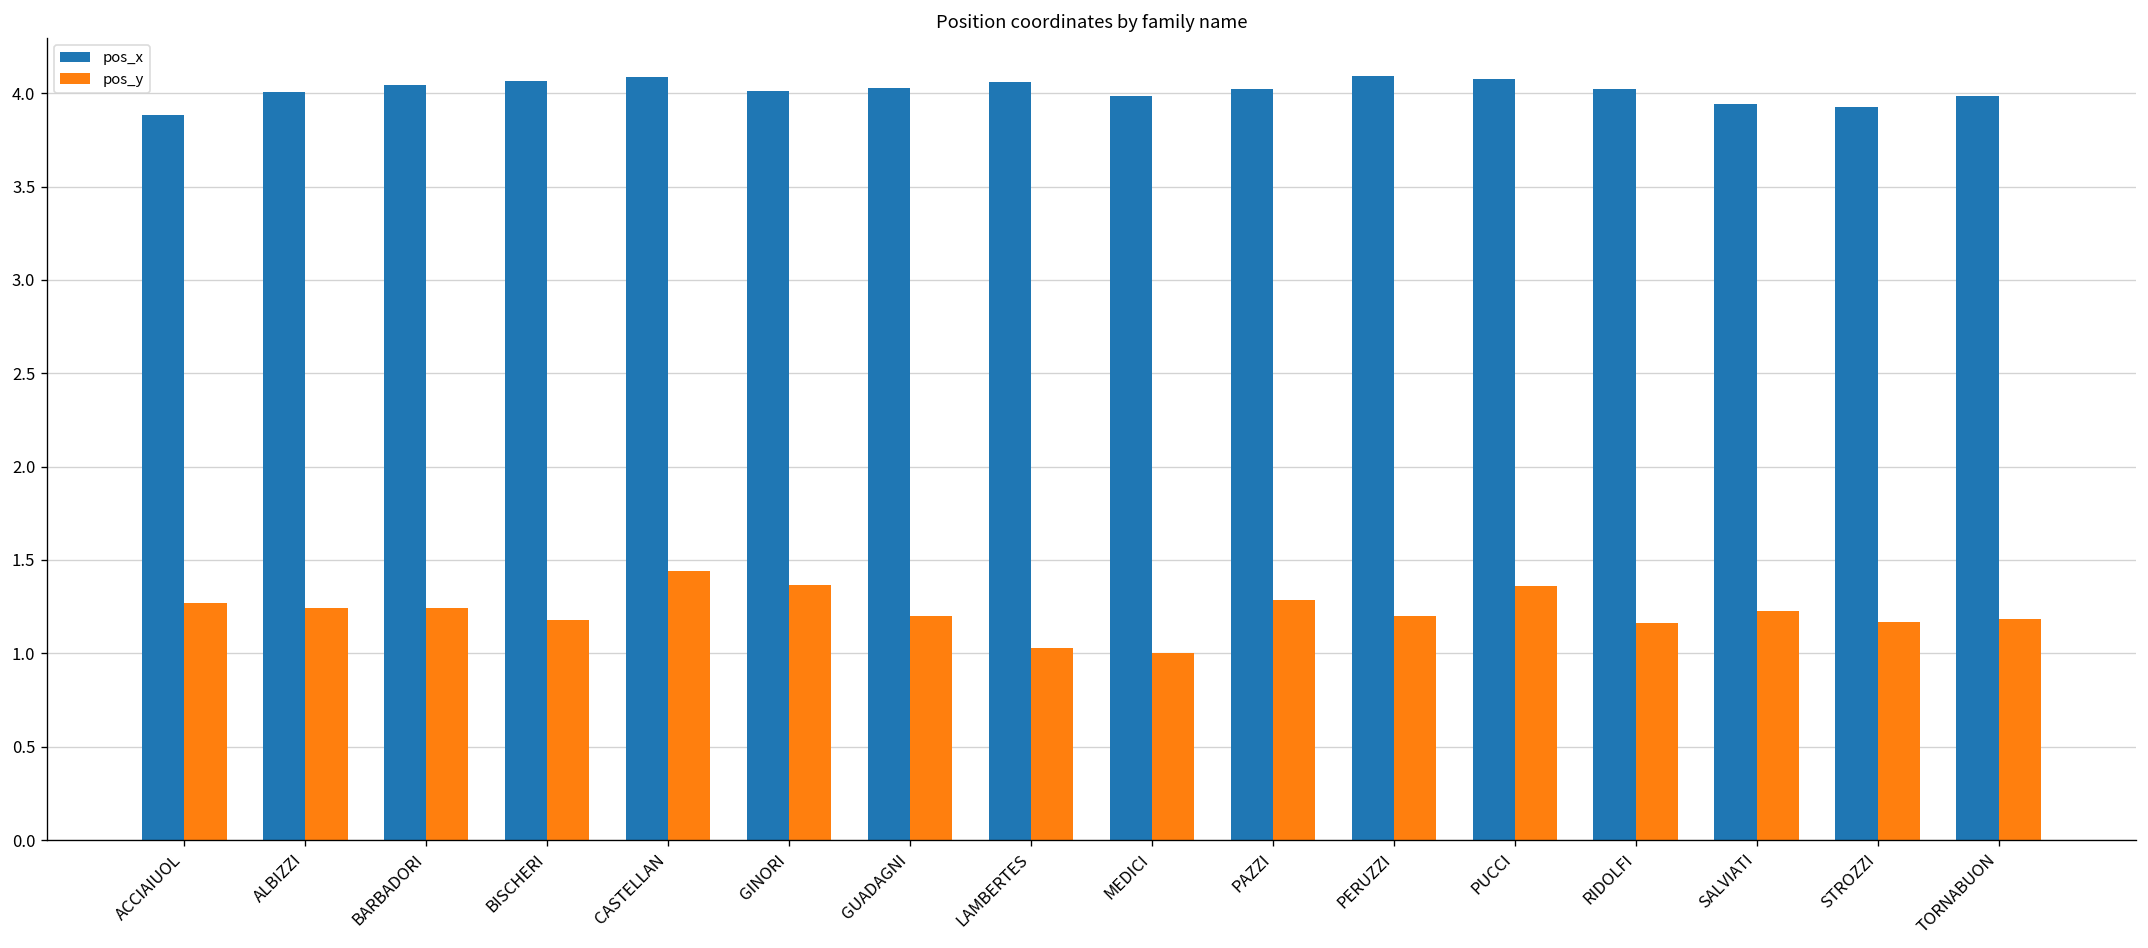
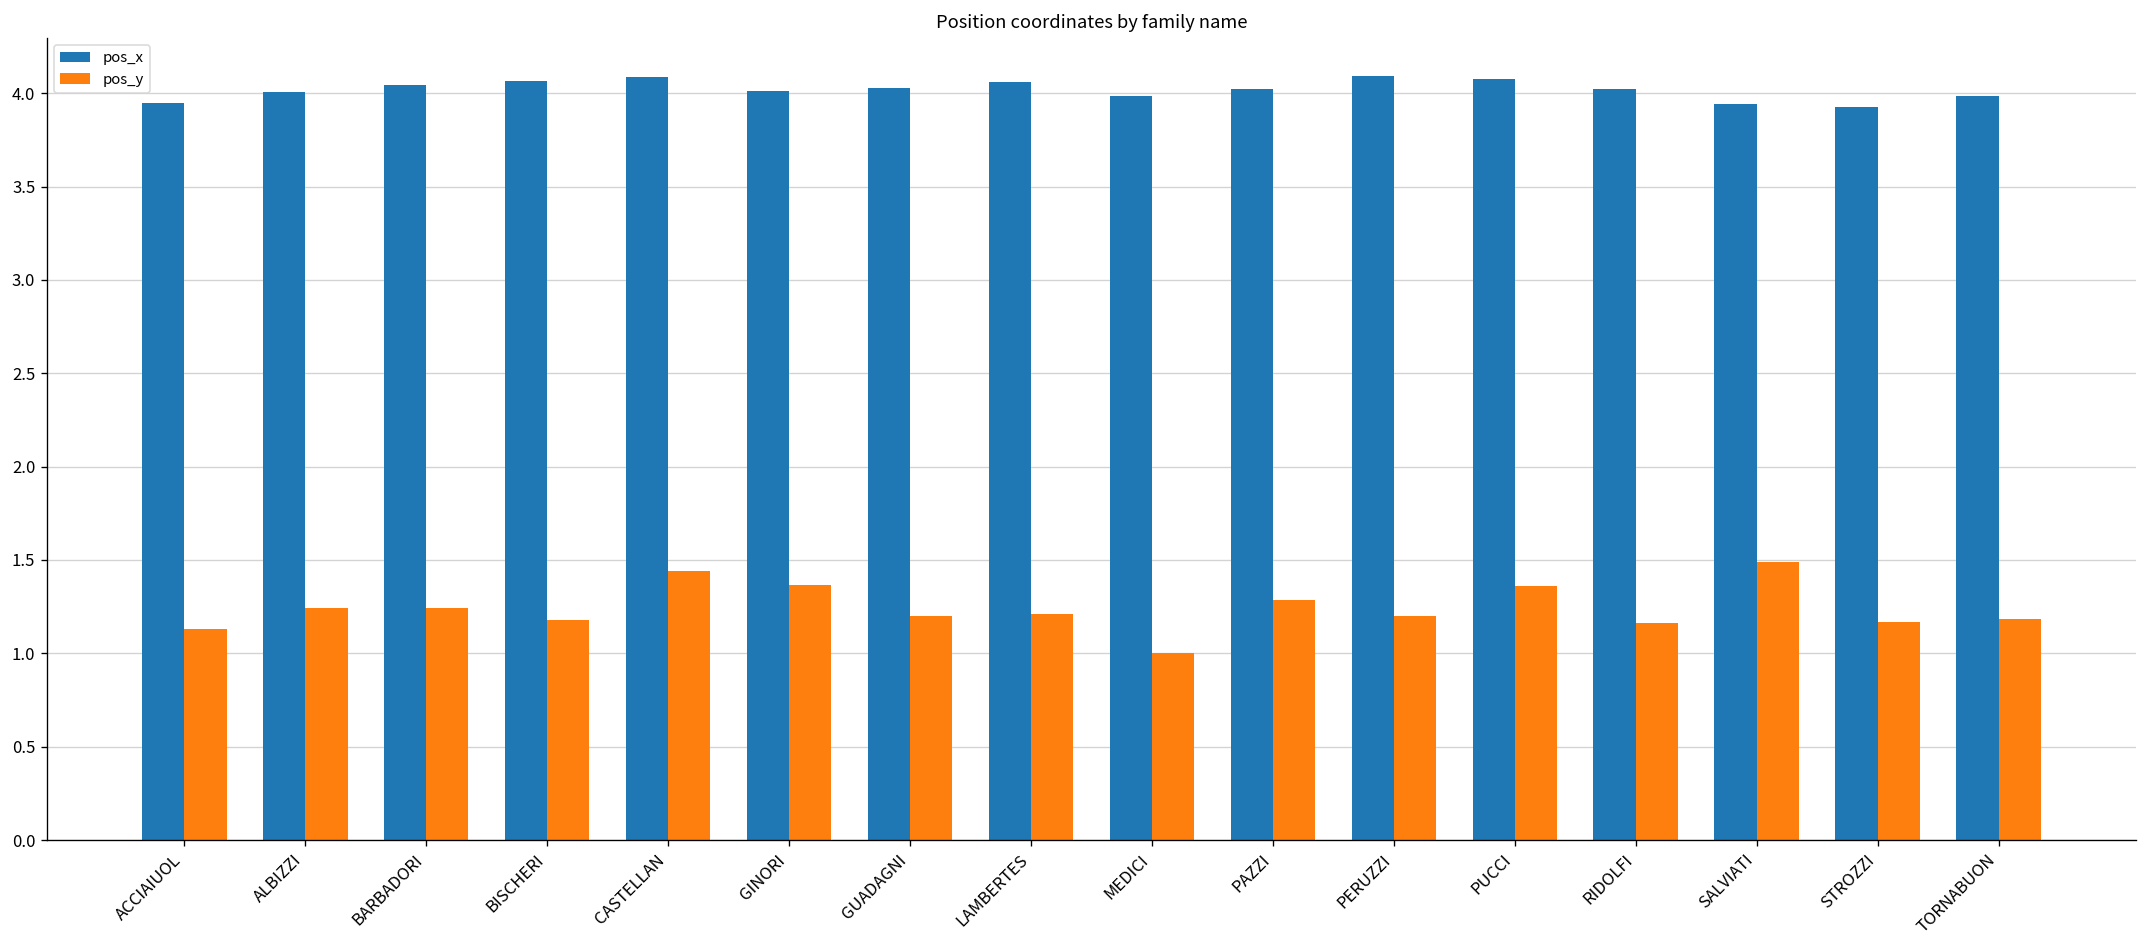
pos_x, ACCIAIUOL: 3.89 -> 3.95
pos_y, ACCIAIUOL: 1.27 -> 1.13
pos_y, LAMBERTES: 1.03 -> 1.21
pos_y, SALVIATI: 1.23 -> 1.49
